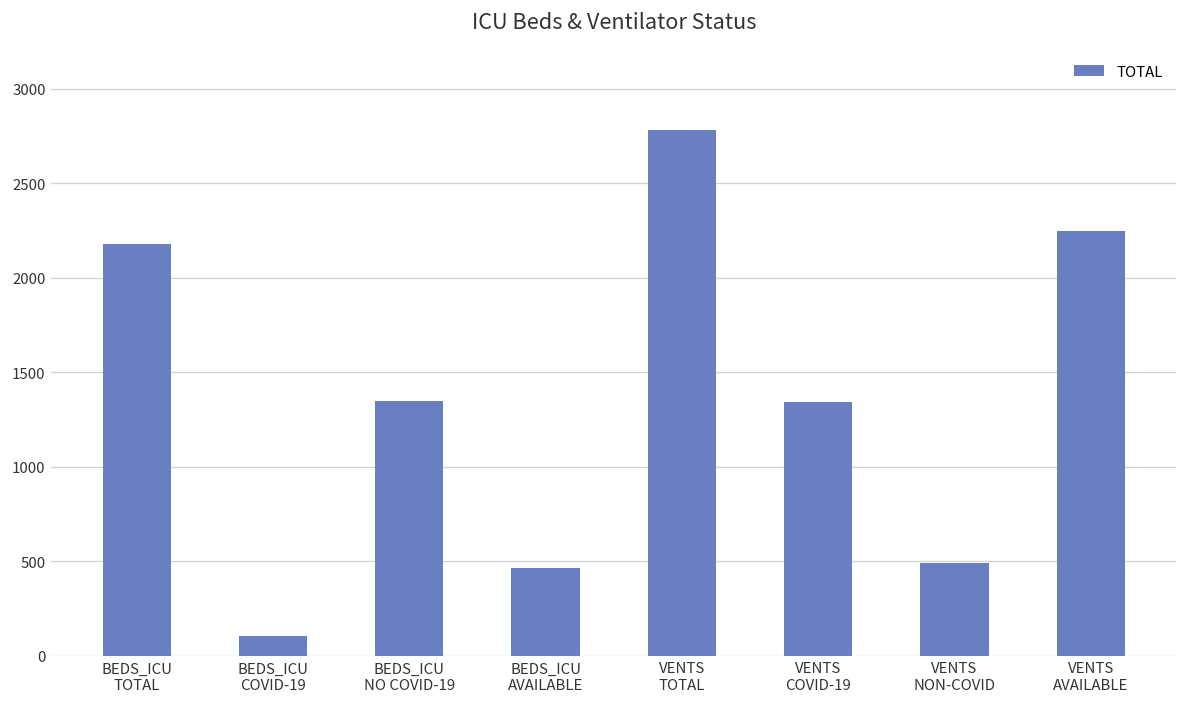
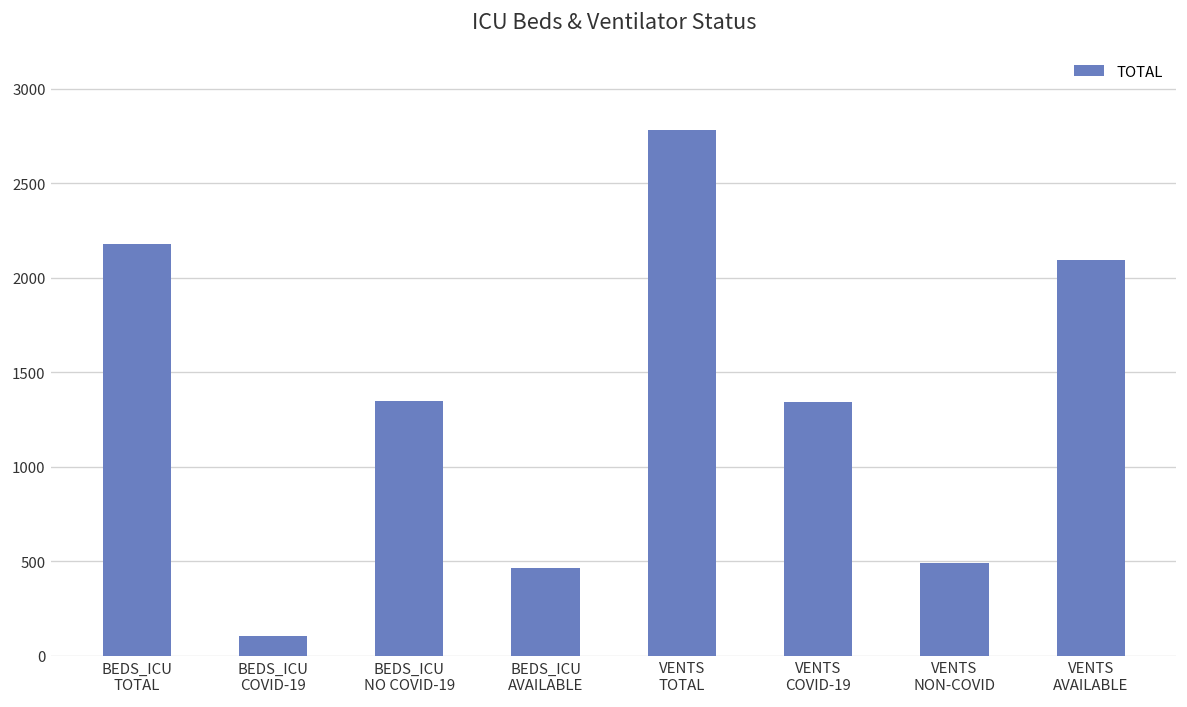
VENTS AVAILABLE: 2250 -> 2090
